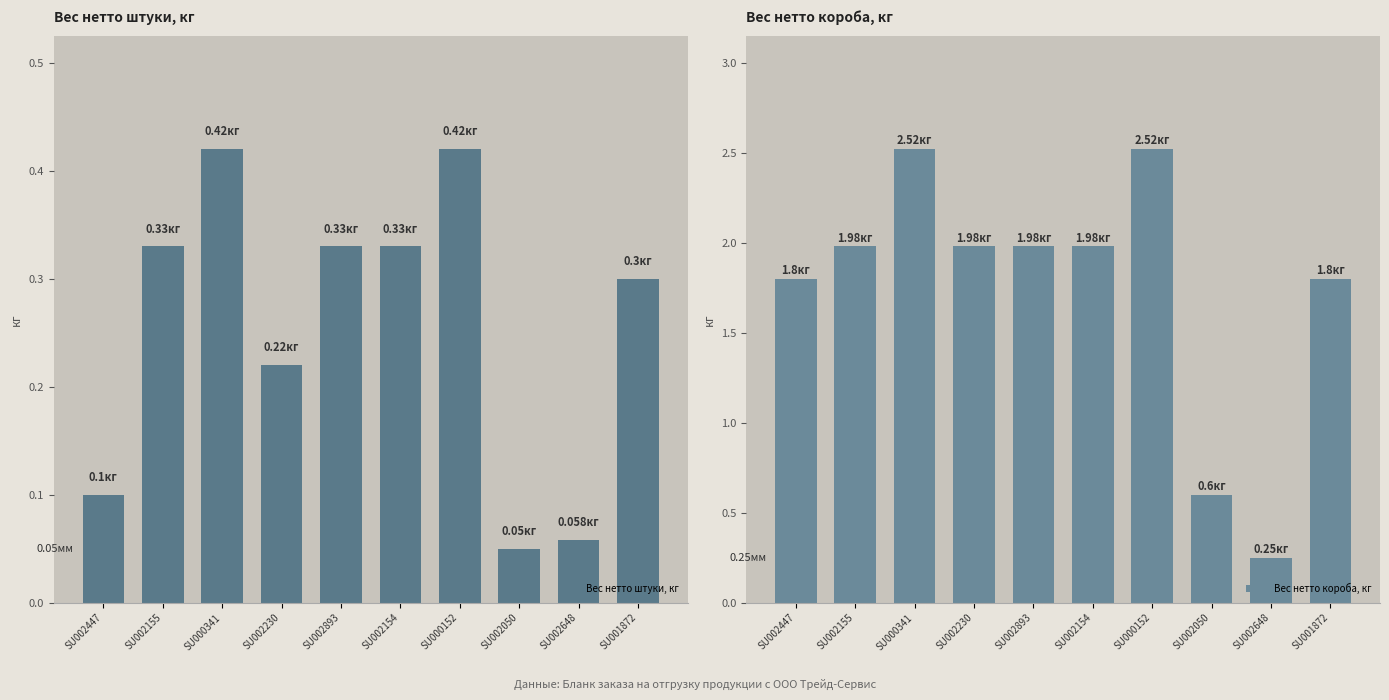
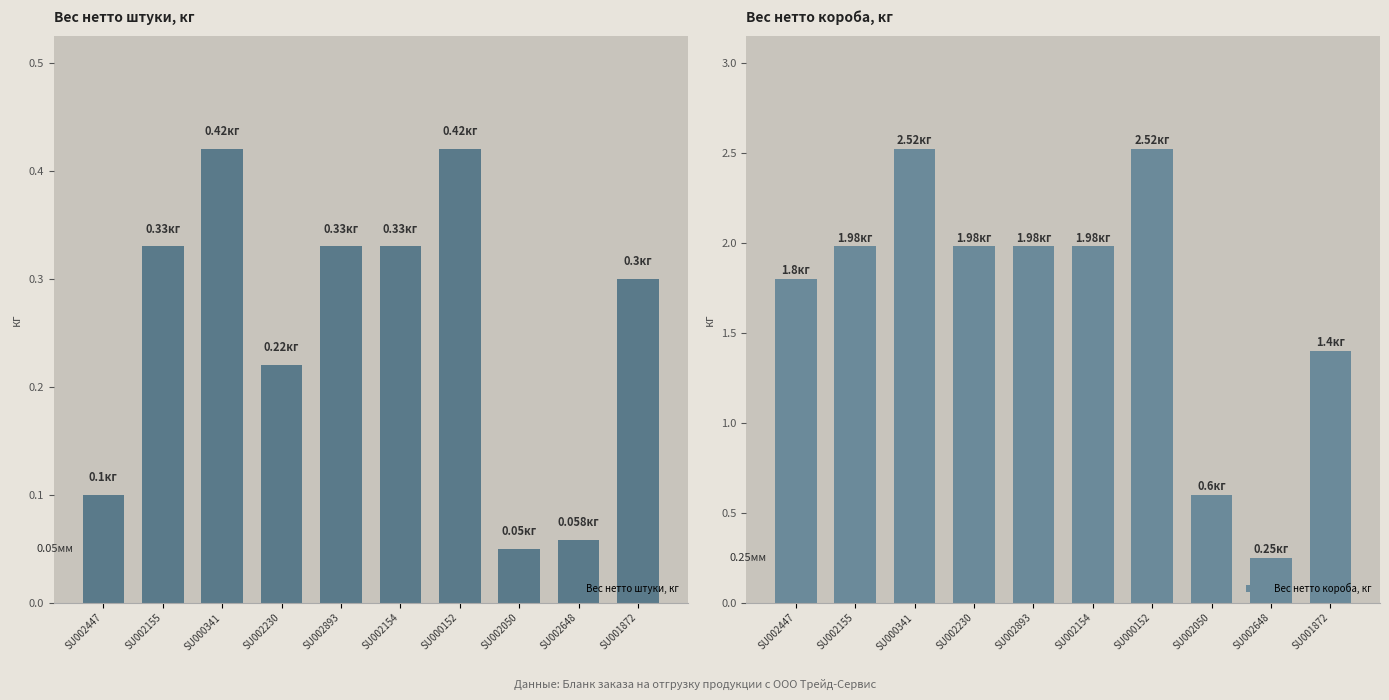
Вес нетто короба, кг, SU001872: 1.8 -> 1.4
